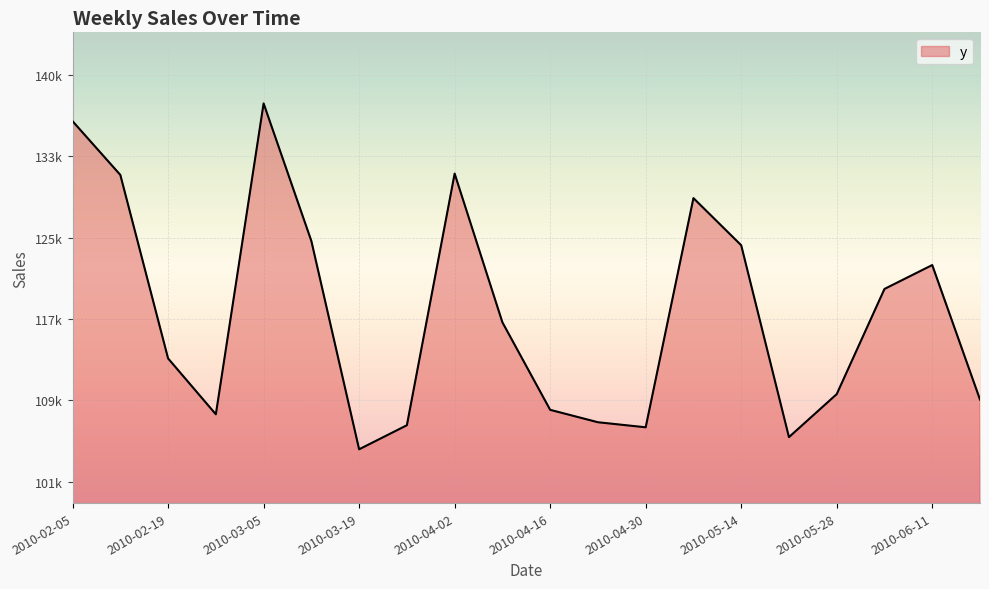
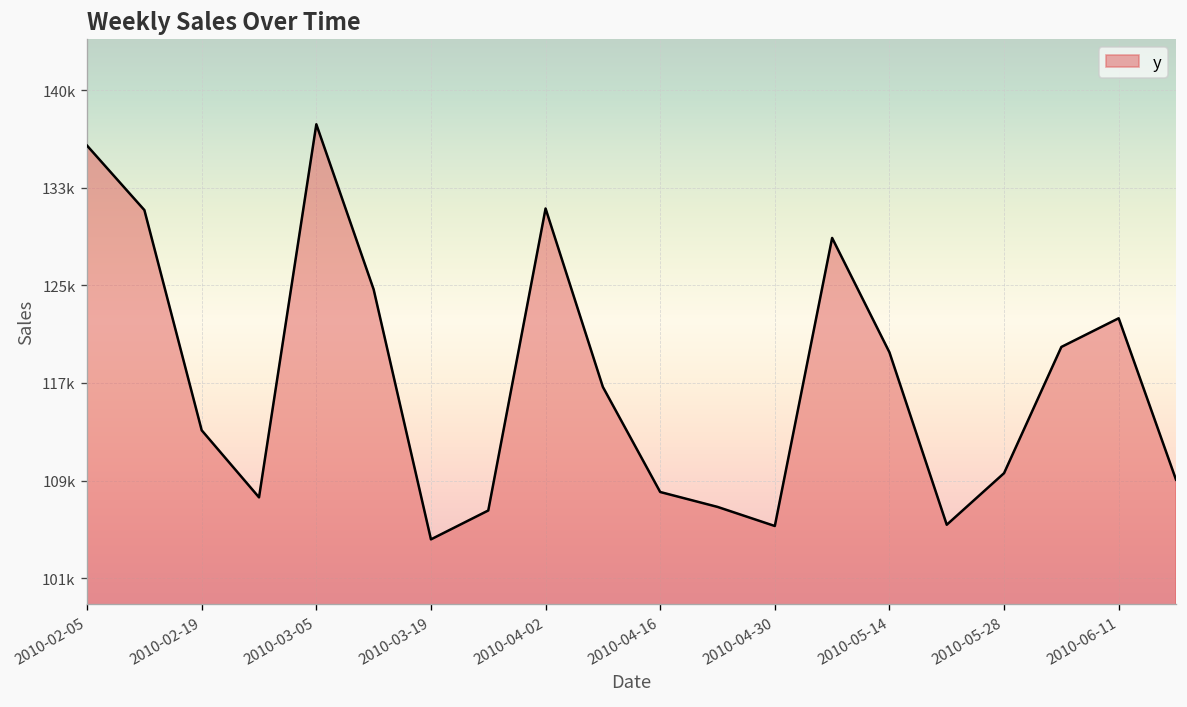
2010-04-30: 106300 -> 105300
2010-05-14: 123900 -> 119300
